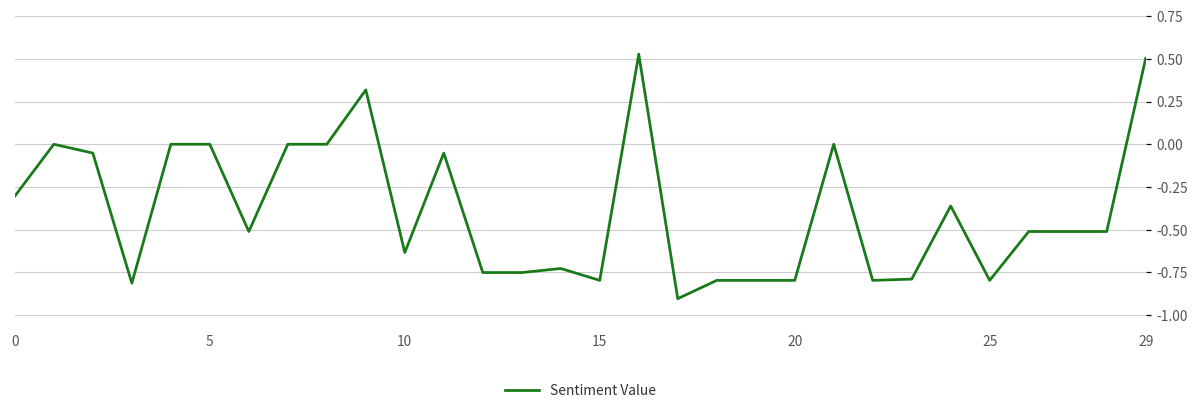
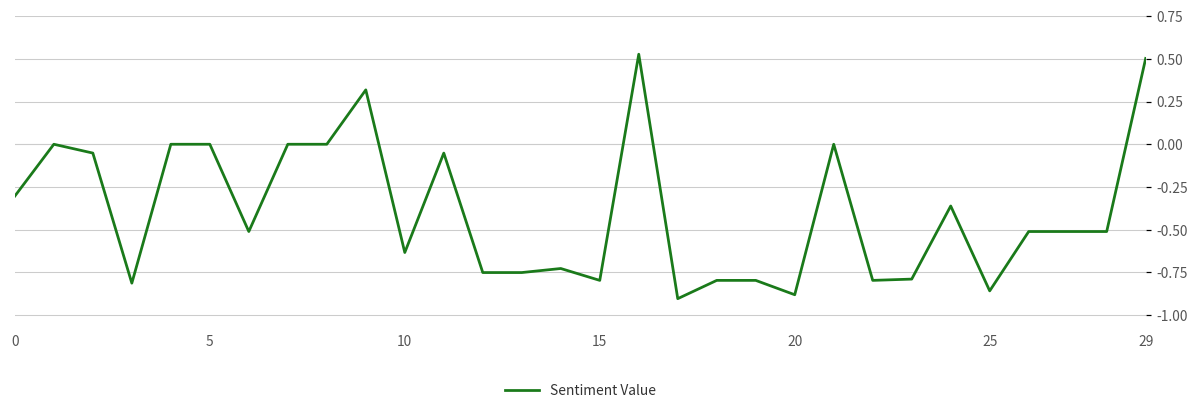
20: -0.80 -> -0.88
25: -0.80 -> -0.86
